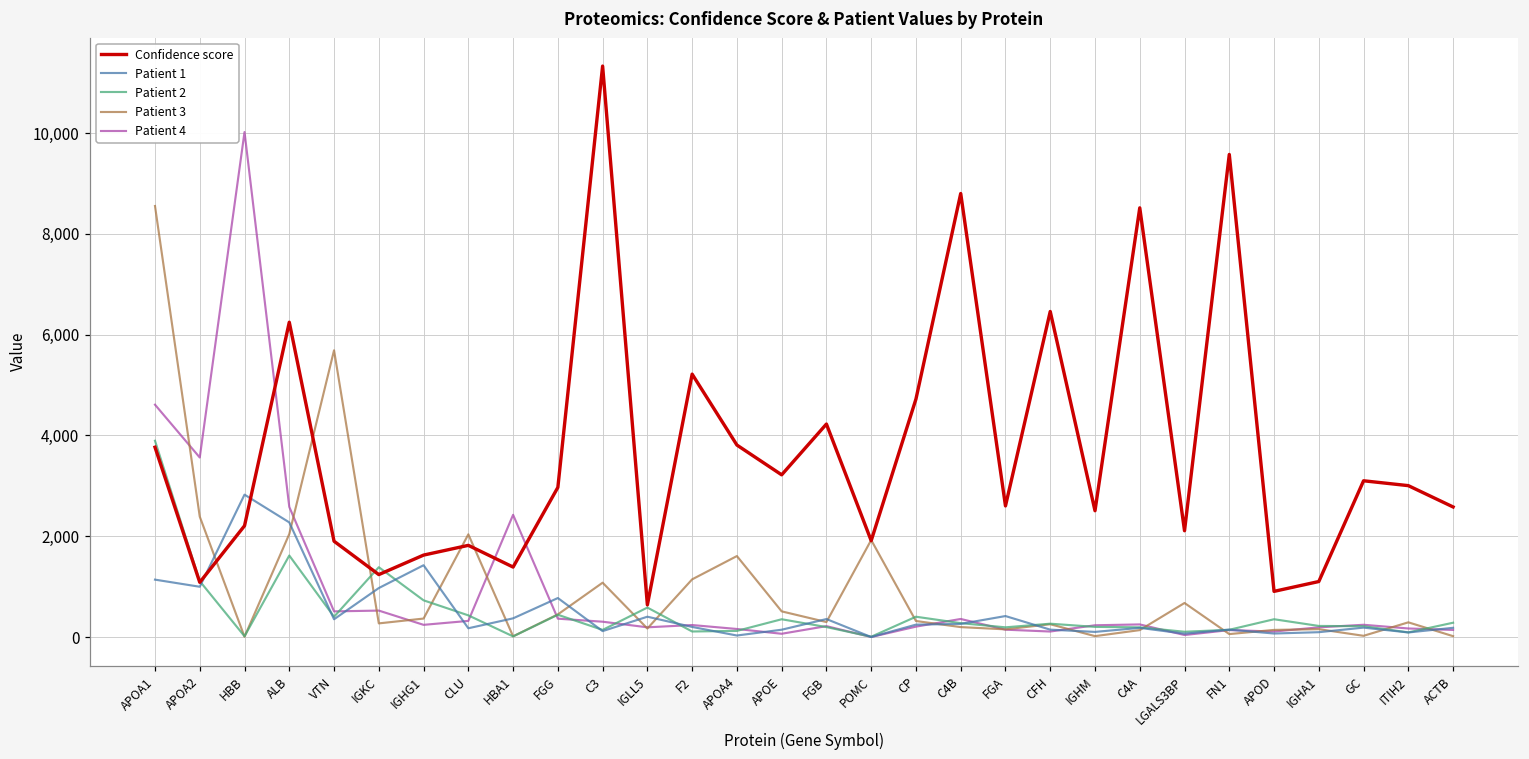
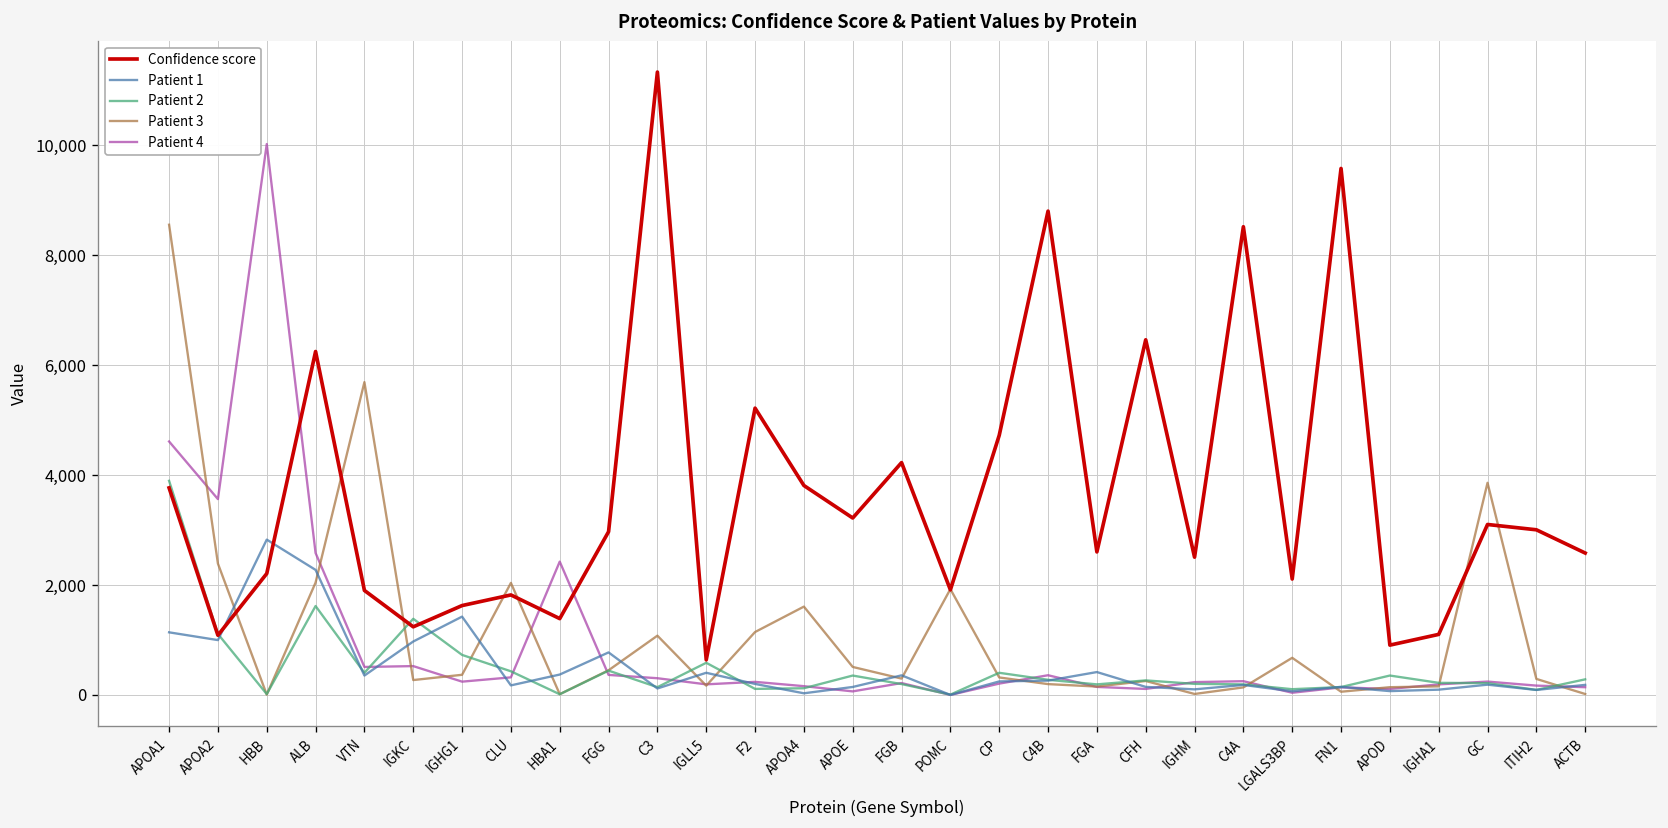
Patient 3, GC: 0 -> 3,900
